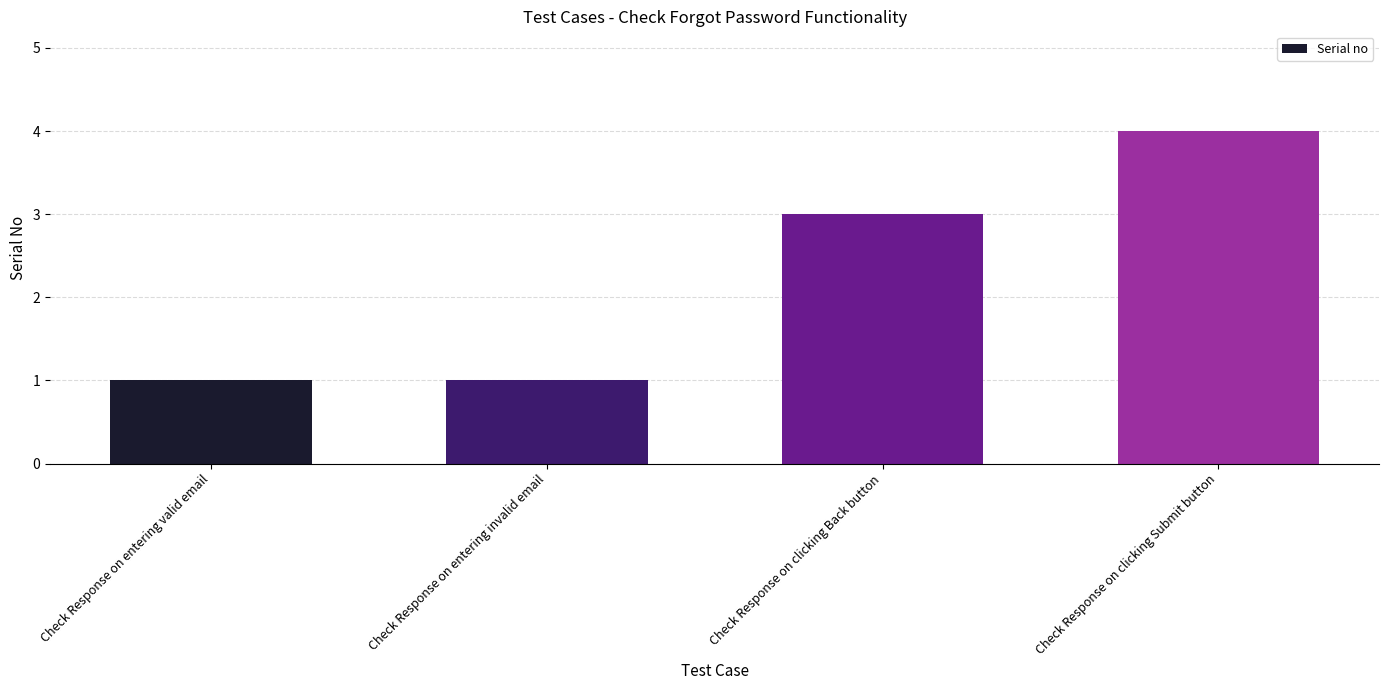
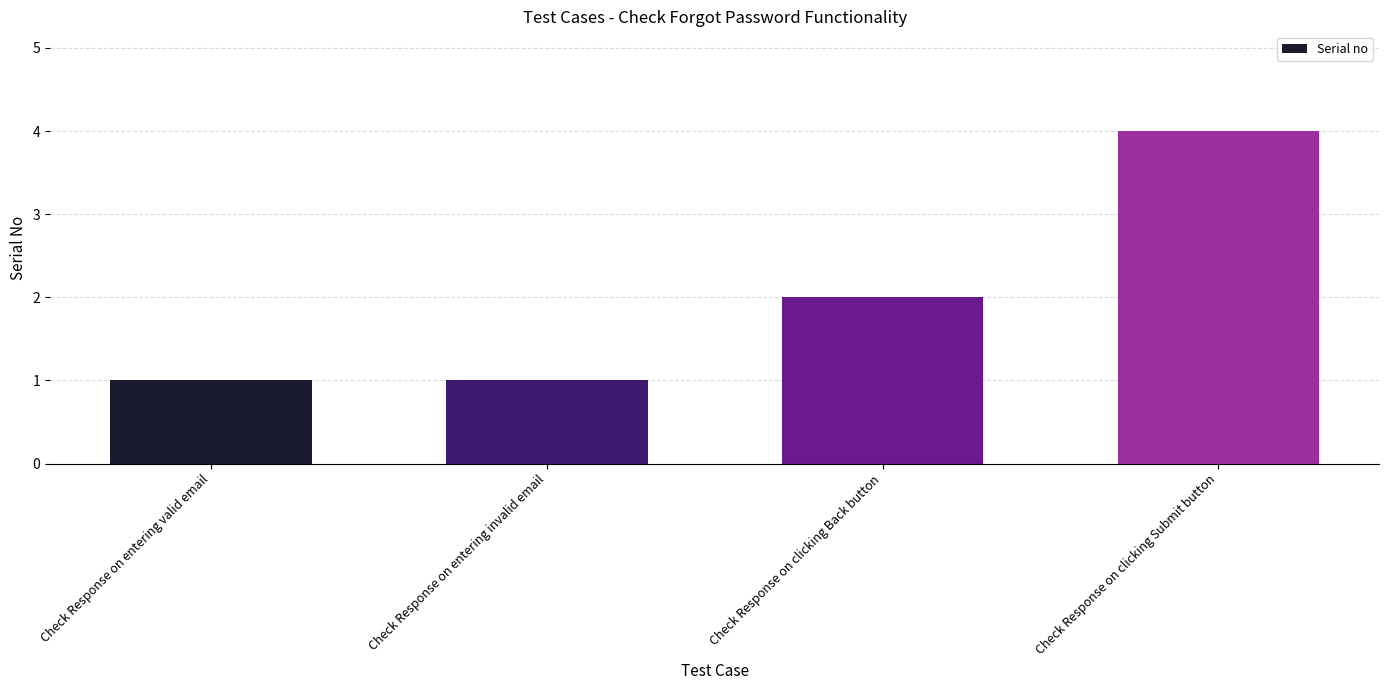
Check Response on clicking Back button: 3 -> 2
